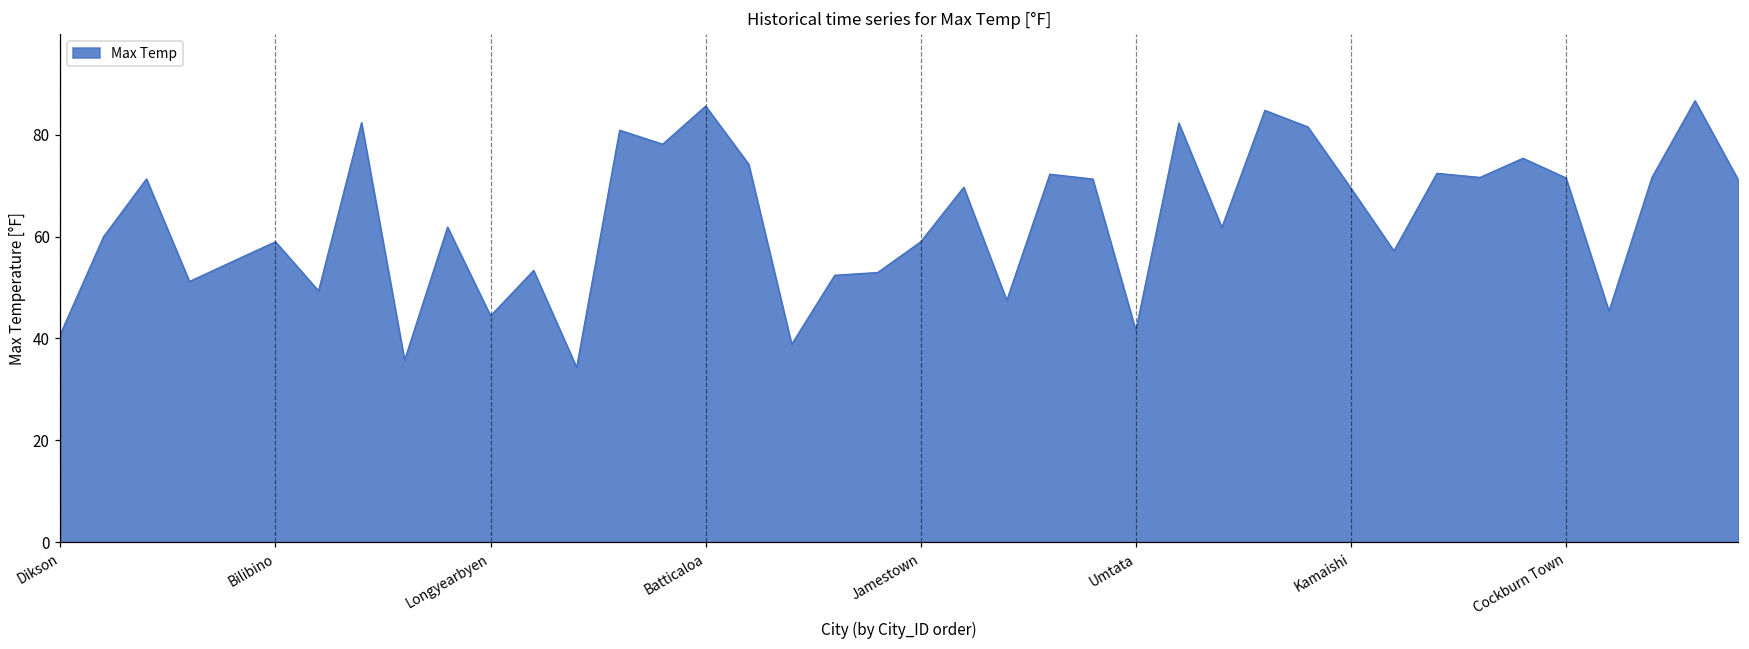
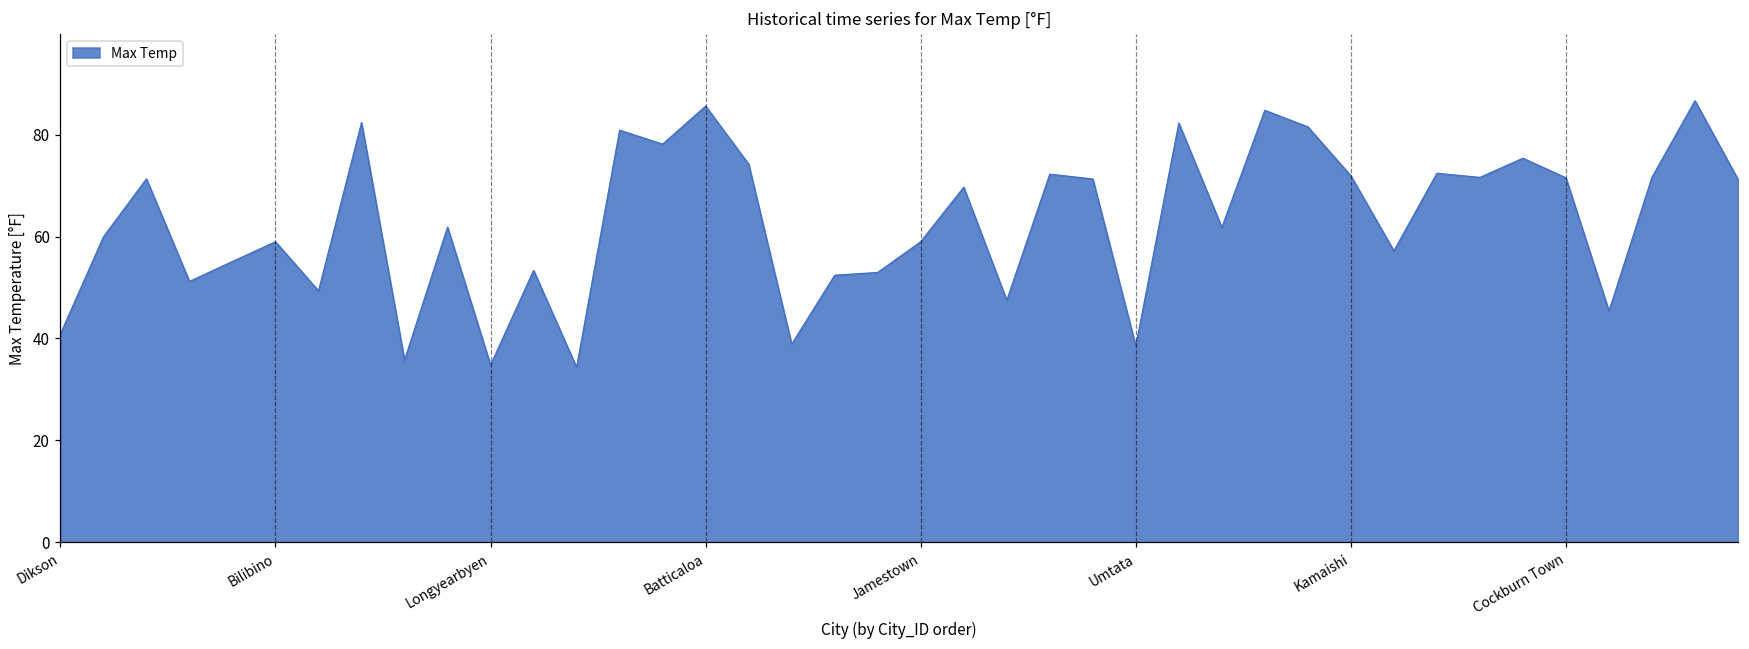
Longyearbyen: 44 -> 35
Umtata: 42 -> 39
Kamaishi: 70 -> 72
